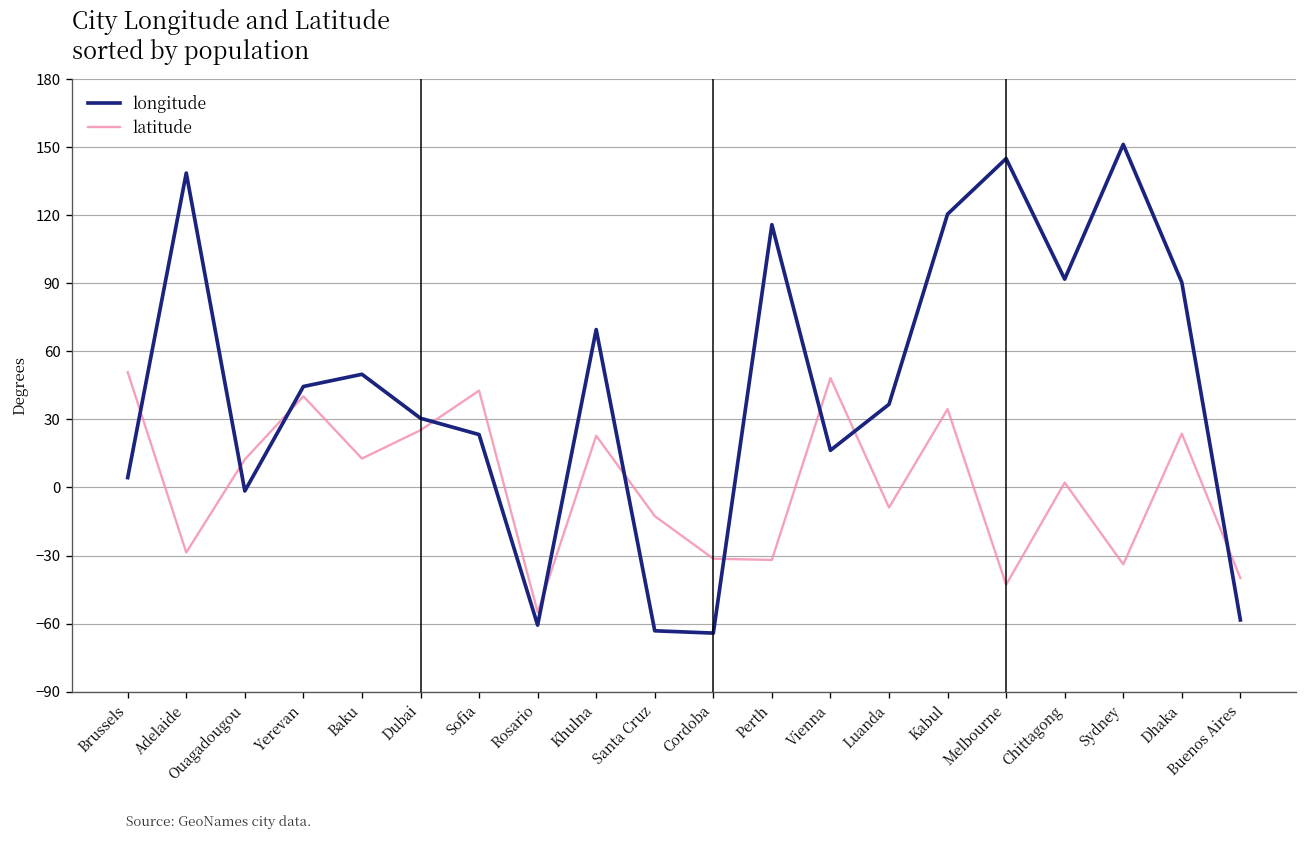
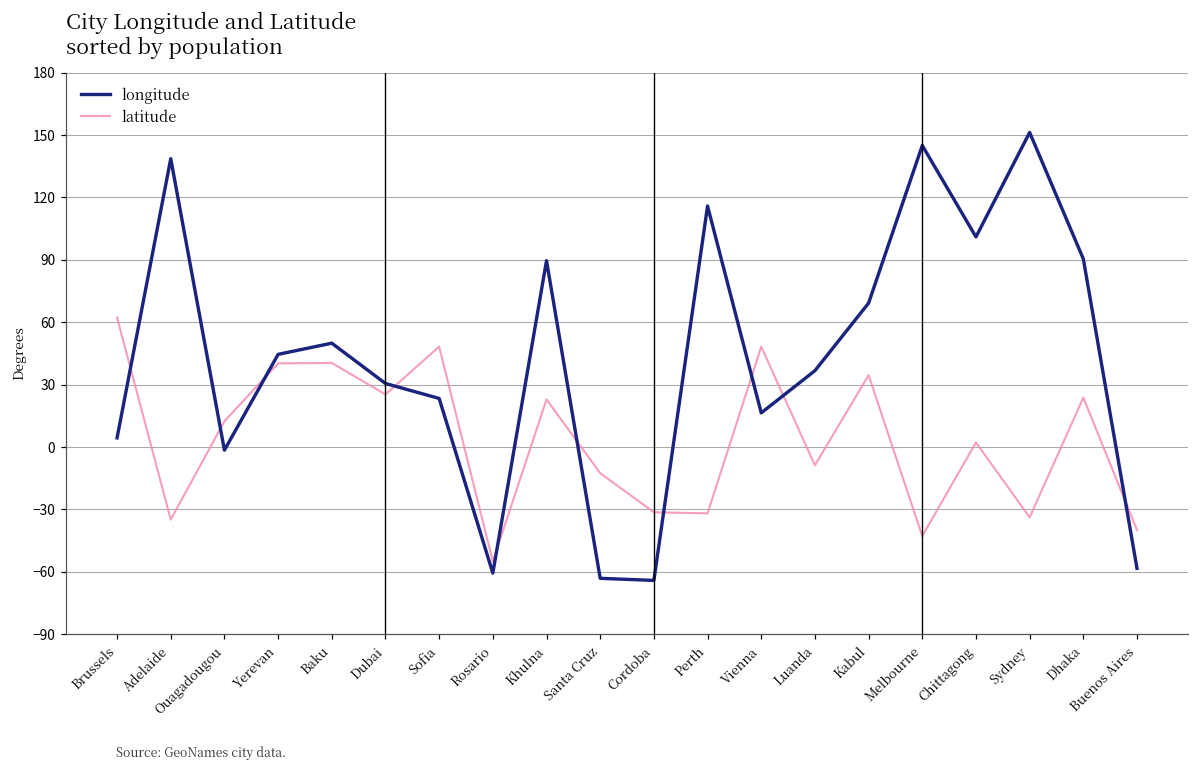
latitude, Brussels: 51 -> 62
latitude, Adelaide: -29 -> -35
latitude, Baku: 13 -> 40
latitude, Sofia: 43 -> 48
longitude, Khulna: 70 -> 90
longitude, Kabul: 120 -> 69
longitude, Chittagong: 92 -> 101
